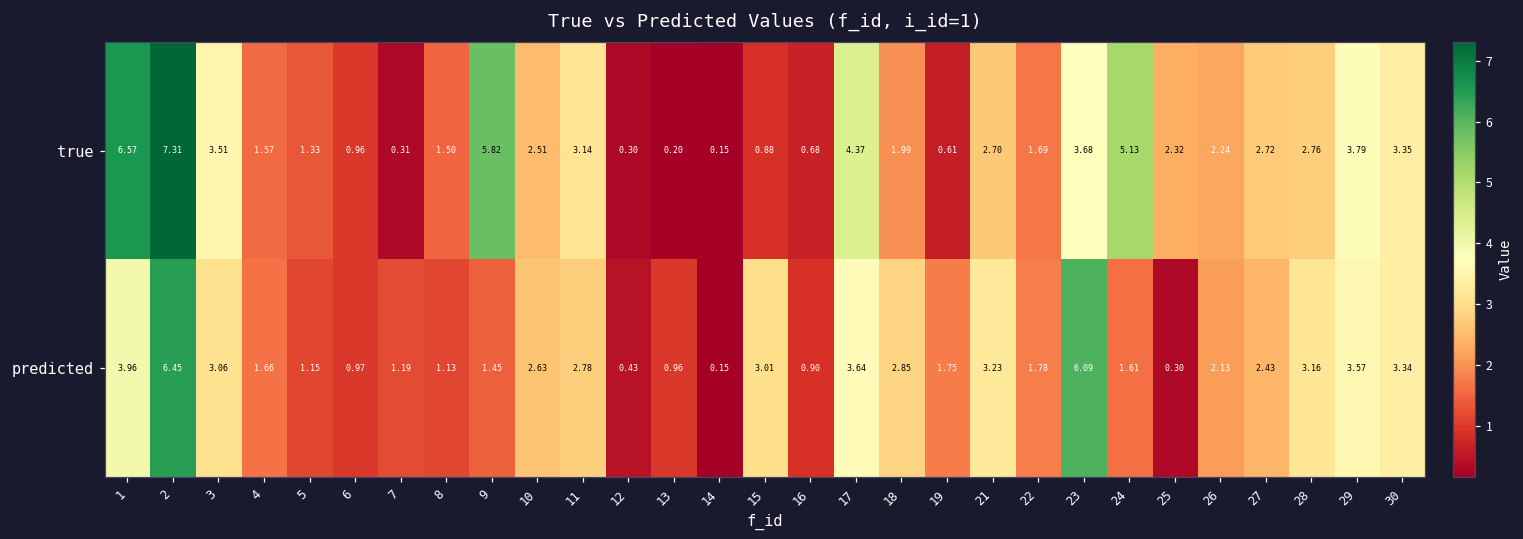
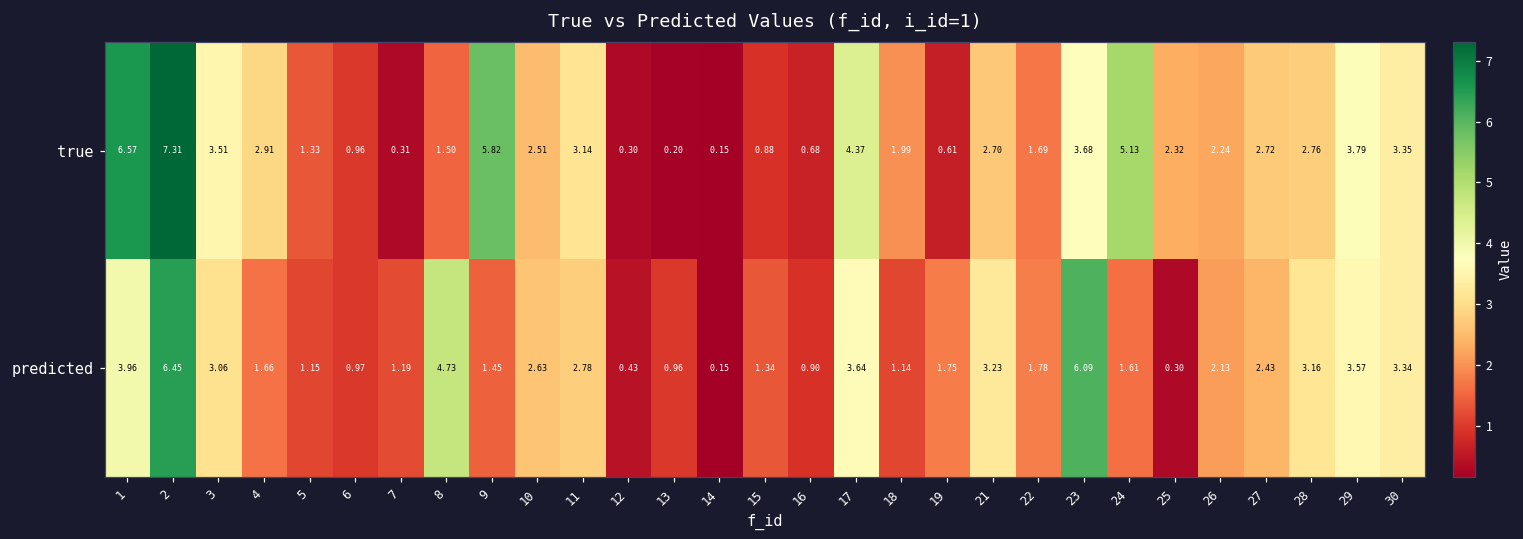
true, 4: 1.57 -> 2.91
predicted, 8: 1.13 -> 4.73
predicted, 15: 3.01 -> 1.34
predicted, 18: 2.85 -> 1.14
